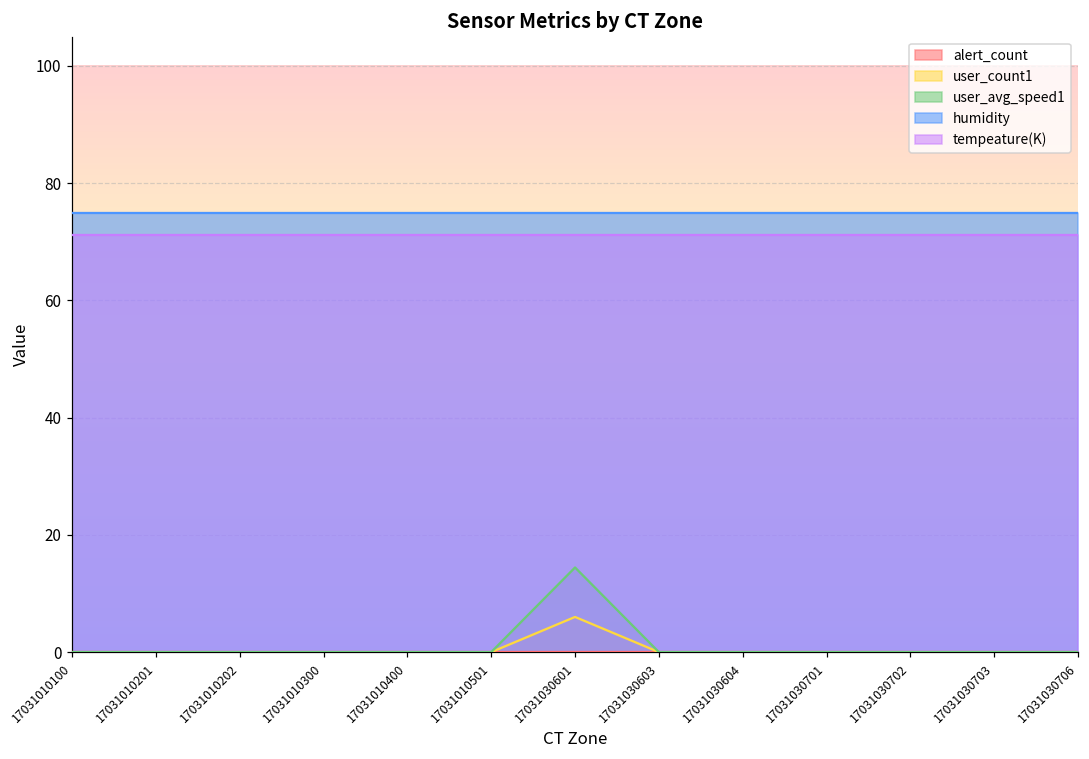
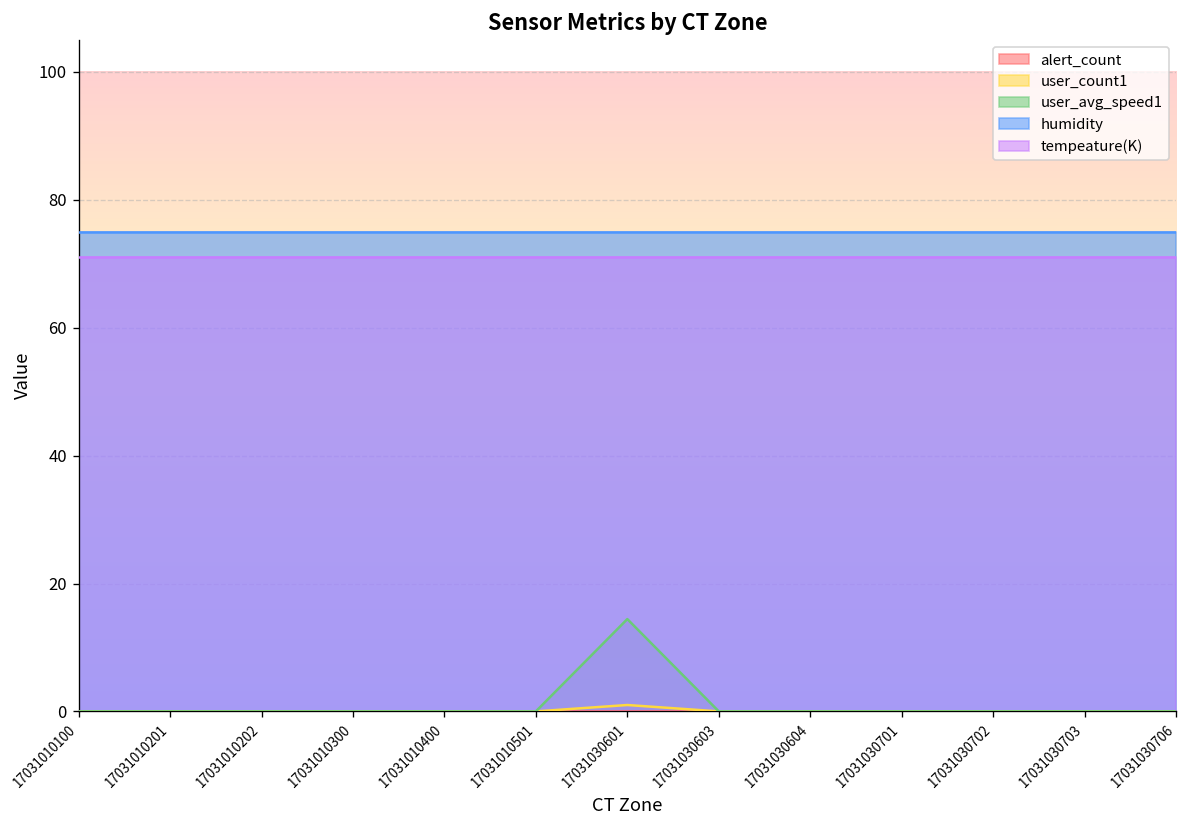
user_count1, 17031030601: 6 -> 1
